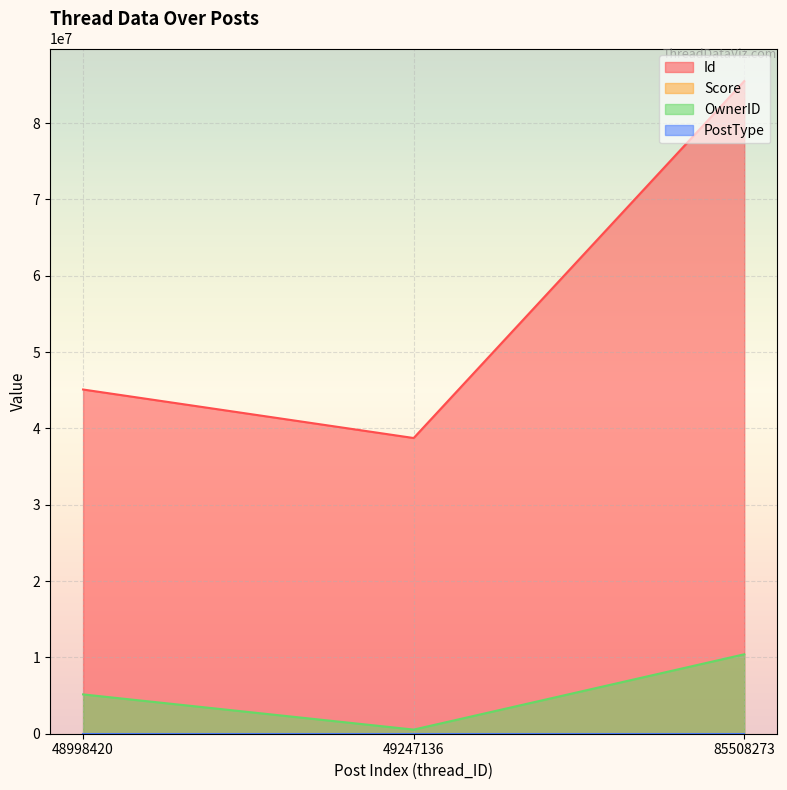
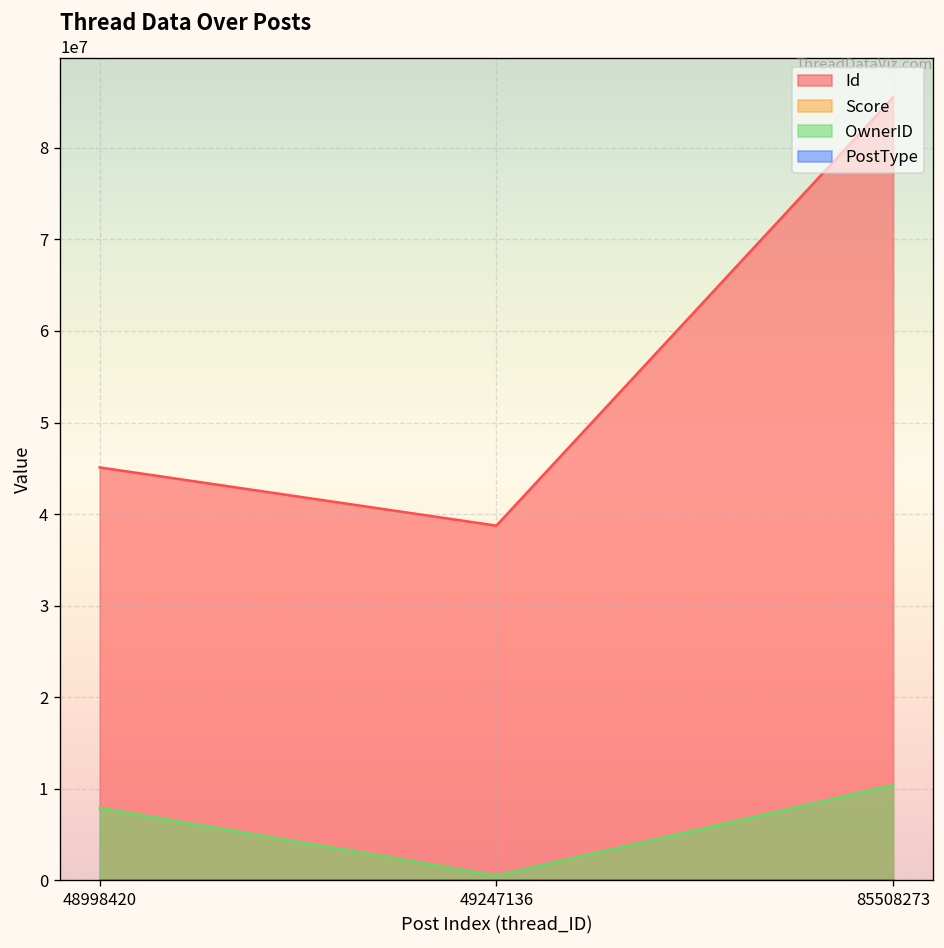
OwnerID, 48998420: 5000000 -> 8000000
